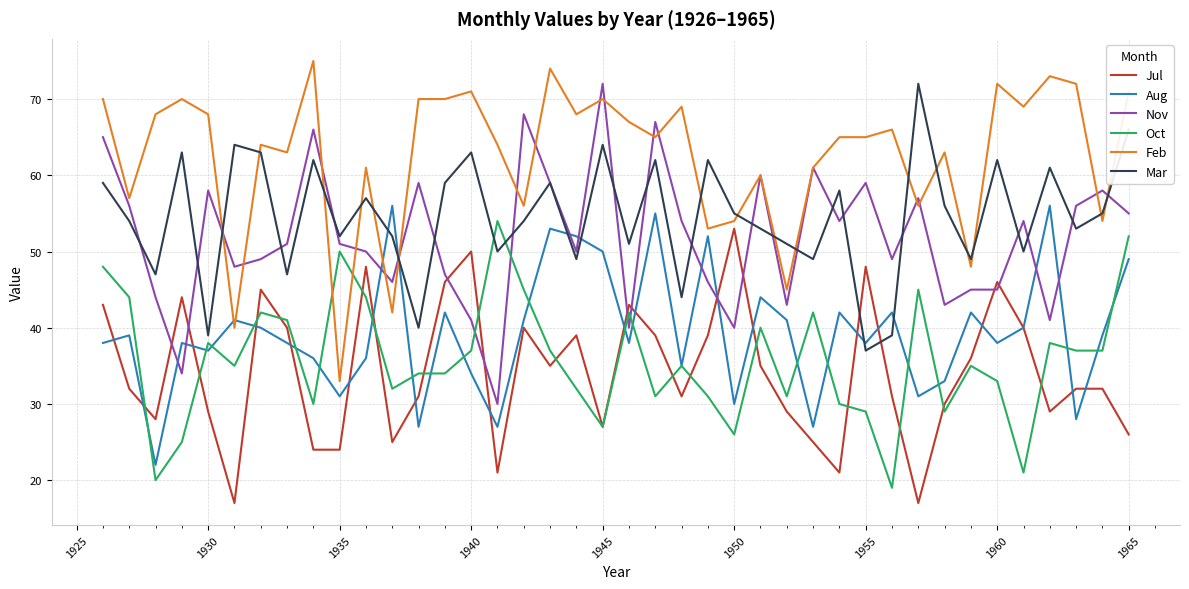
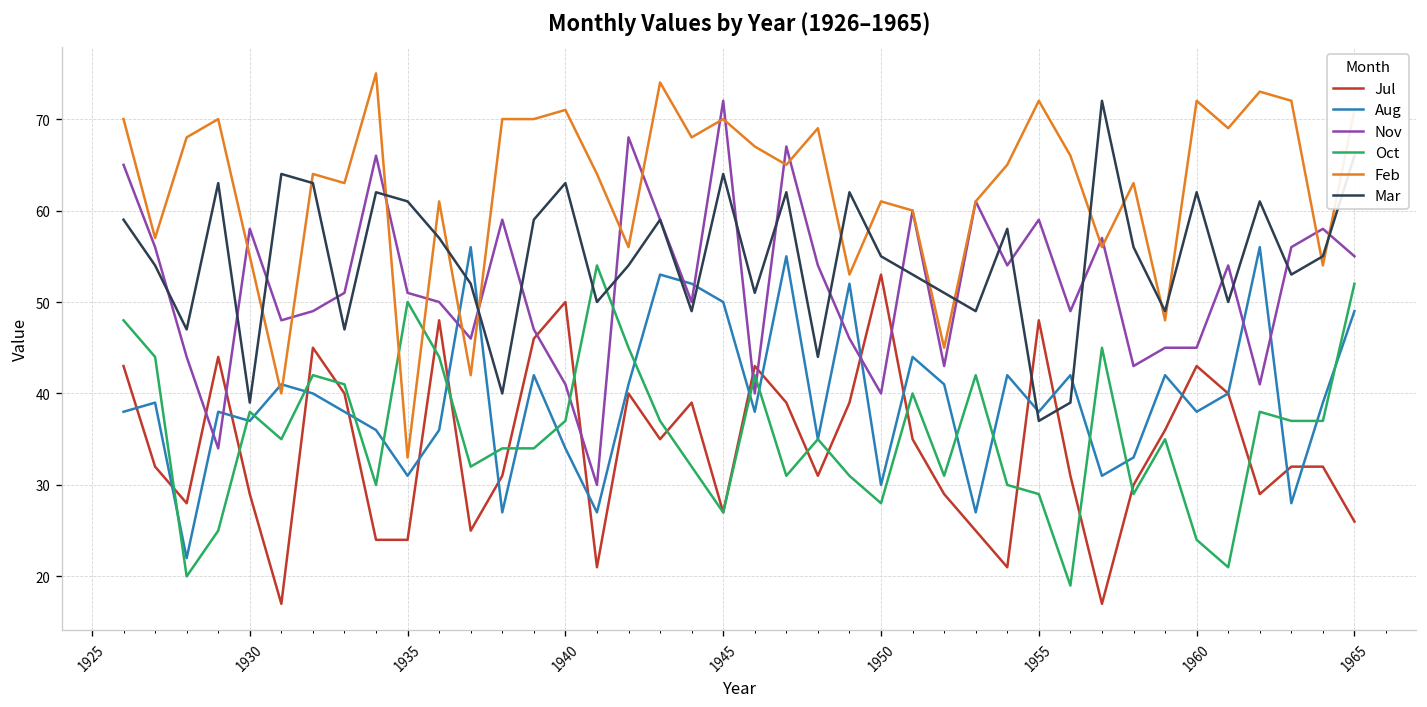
Feb, 1930: 68 -> 55
Mar, 1935: 52 -> 61
Oct, 1950: 26 -> 28
Feb, 1950: 54 -> 61
Feb, 1955: 65 -> 72
Jul, 1960: 46 -> 43
Oct, 1960: 33 -> 24
